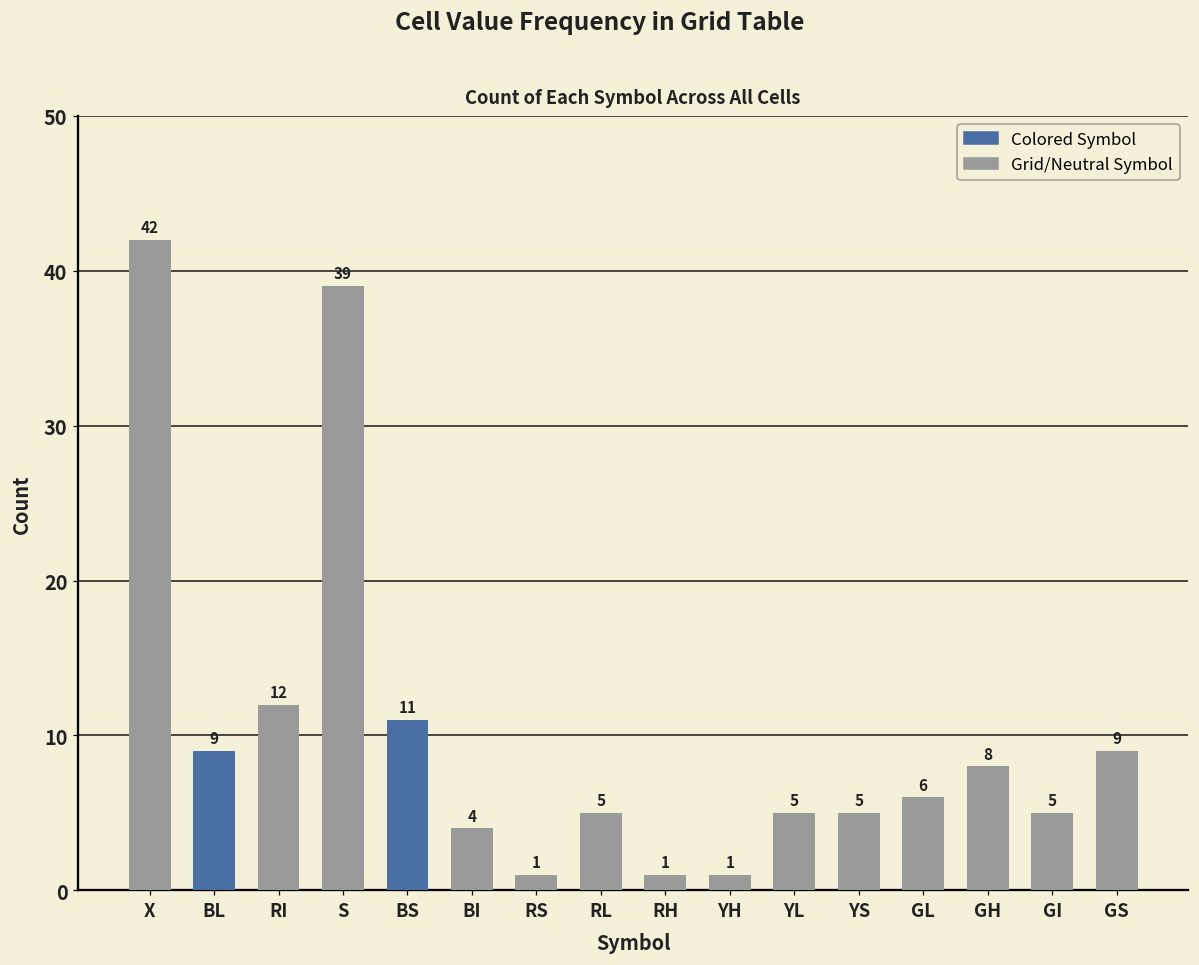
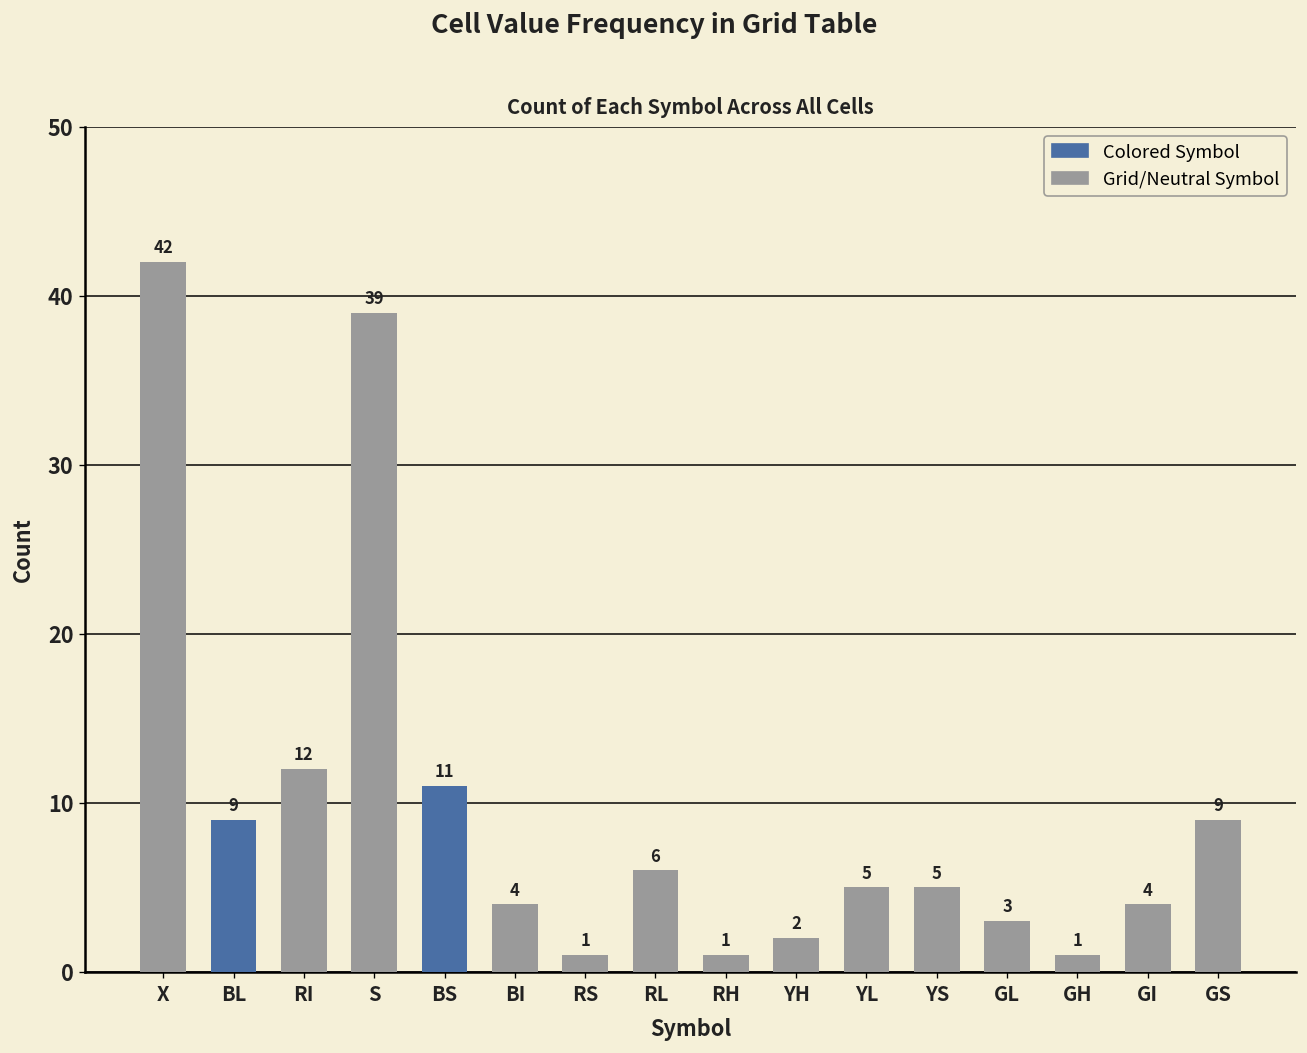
RL: 5 -> 6
YH: 1 -> 2
GL: 6 -> 3
GH: 8 -> 1
GI: 5 -> 4
